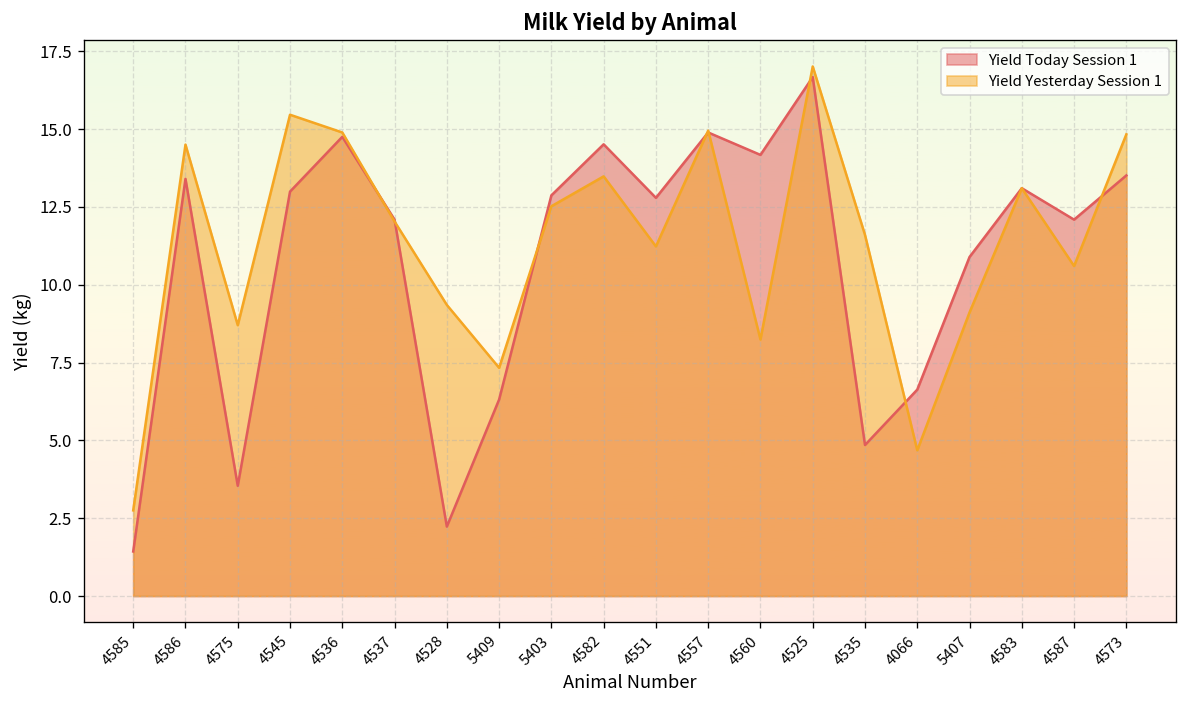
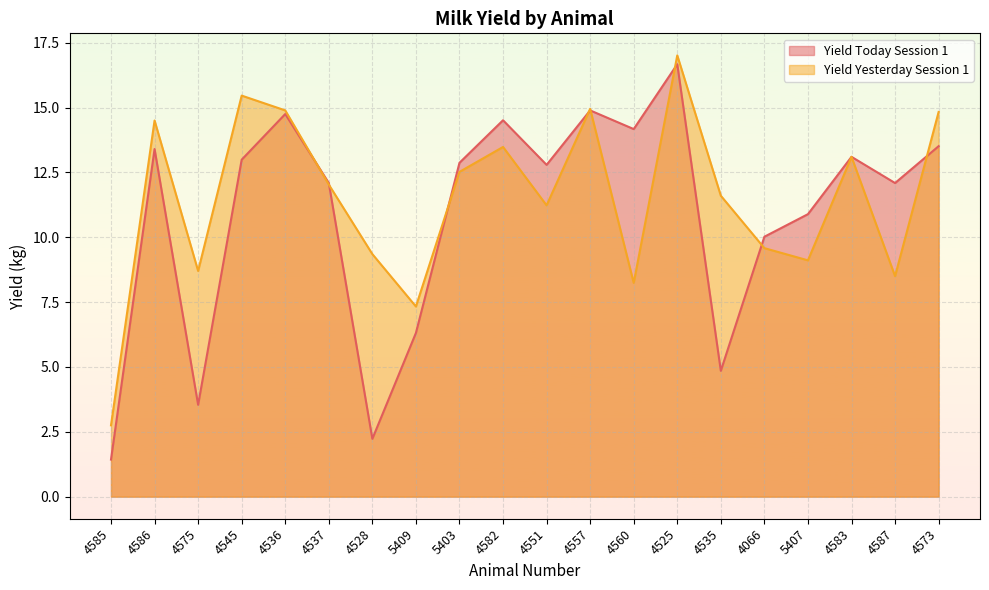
Yield Today Session 1, 4066: 6.6 -> 10.0
Yield Yesterday Session 1, 4066: 4.7 -> 9.6
Yield Yesterday Session 1, 4587: 10.6 -> 8.5
